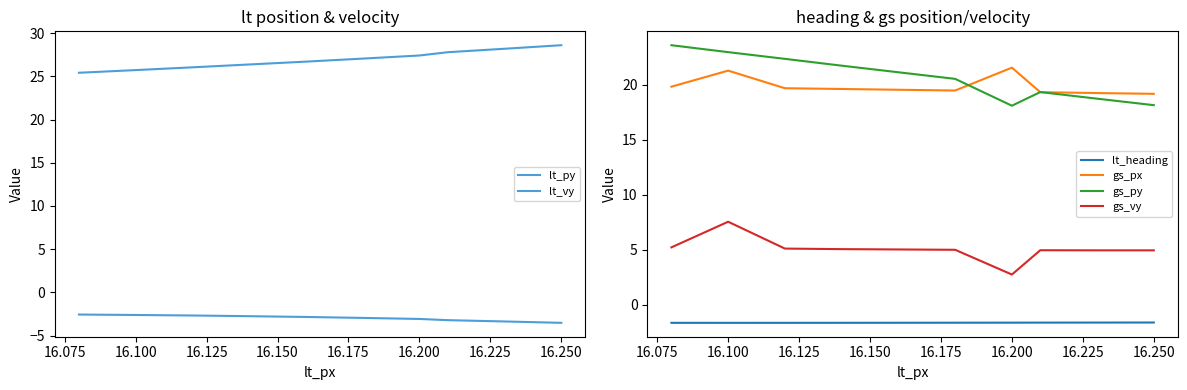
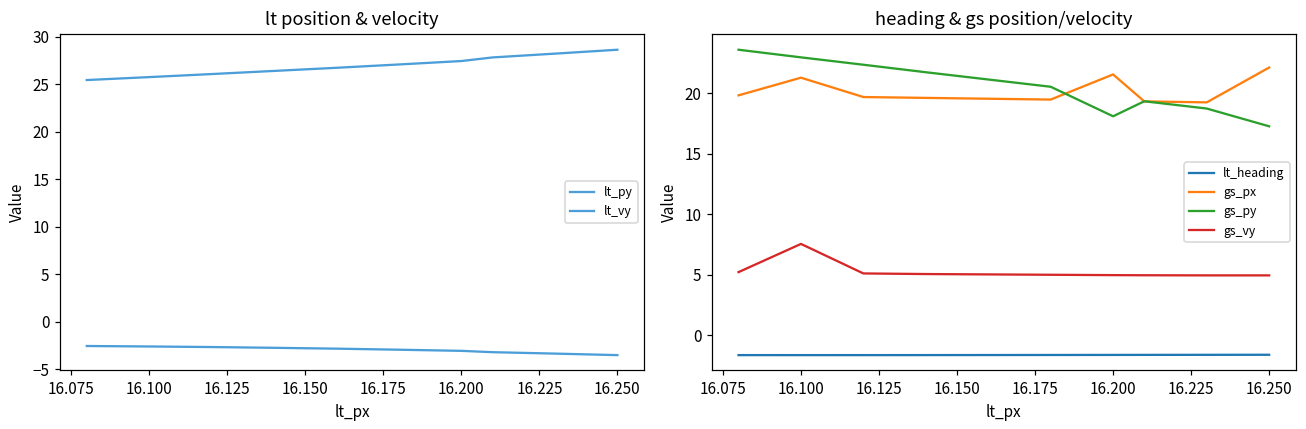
heading & gs position/velocity, gs_vy, 16.200: 2.8 -> 5.0
heading & gs position/velocity, gs_px, 16.250: 19.2 -> 22.1
heading & gs position/velocity, gs_py, 16.250: 18.2 -> 17.3
